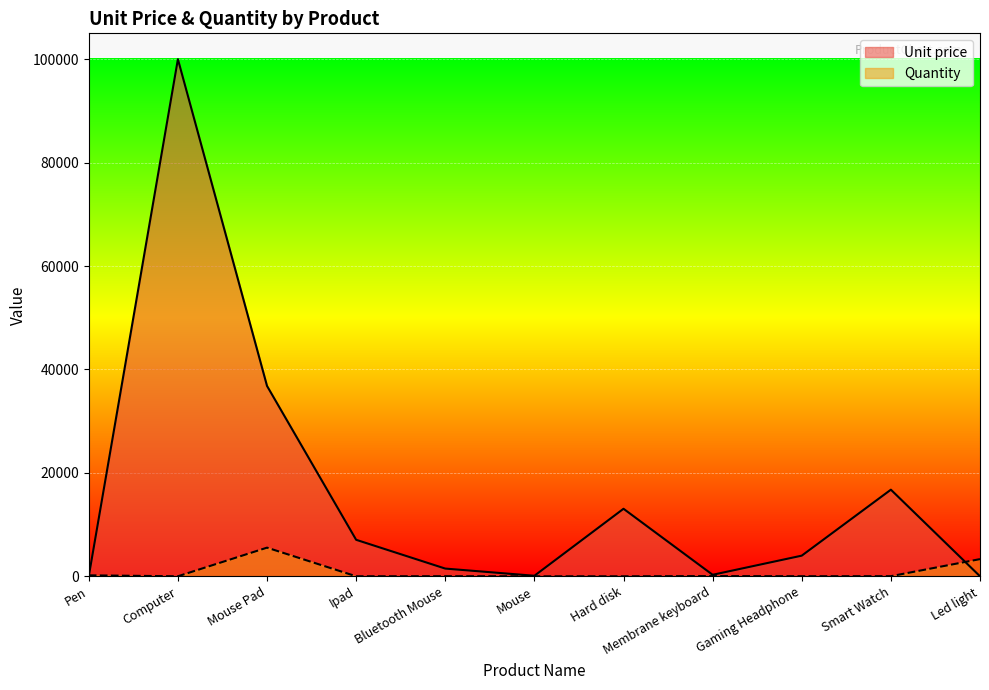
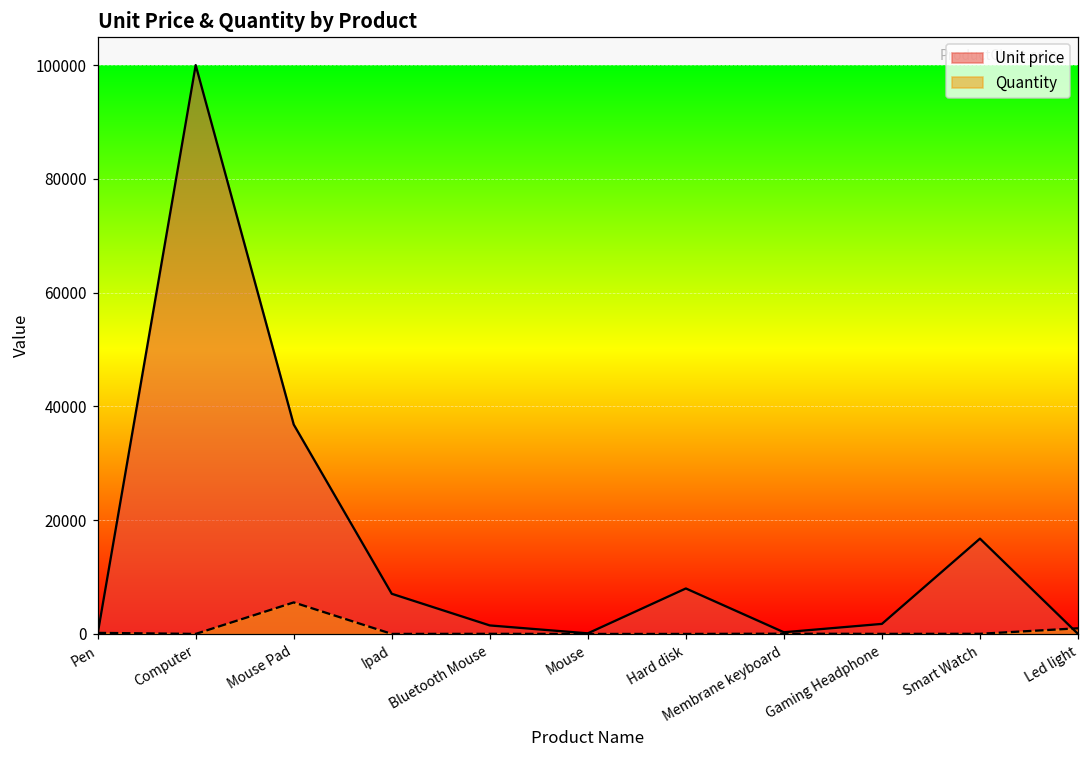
Unit price, Hard disk: 13000 -> 8000
Unit price, Gaming Headphone: 4000 -> 2000
Quantity, Led light: 3000 -> 1000
